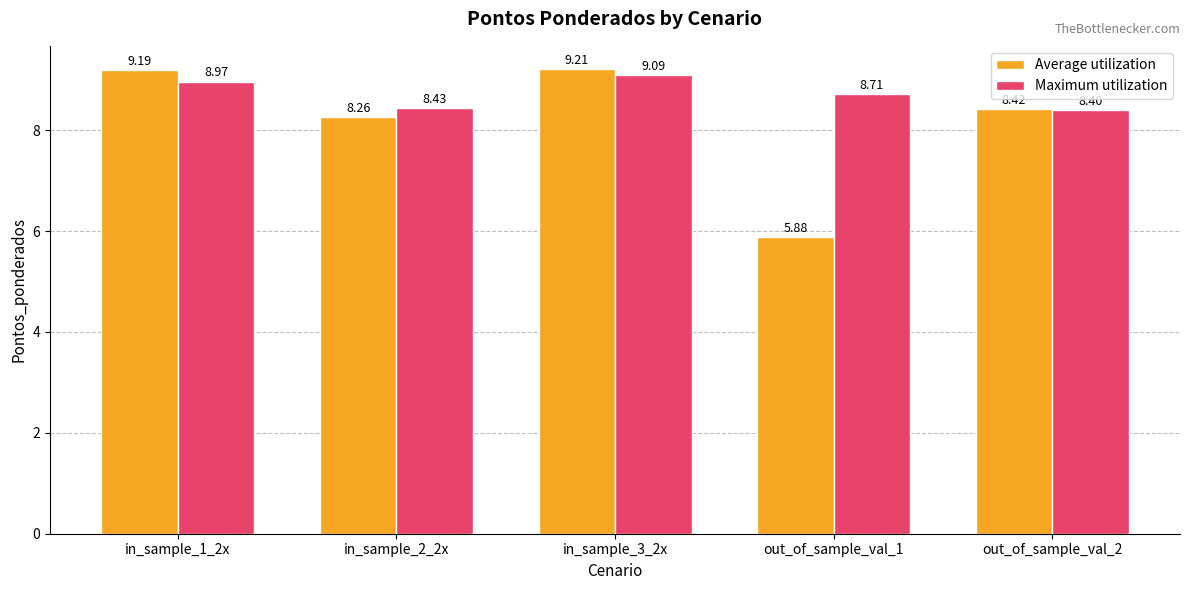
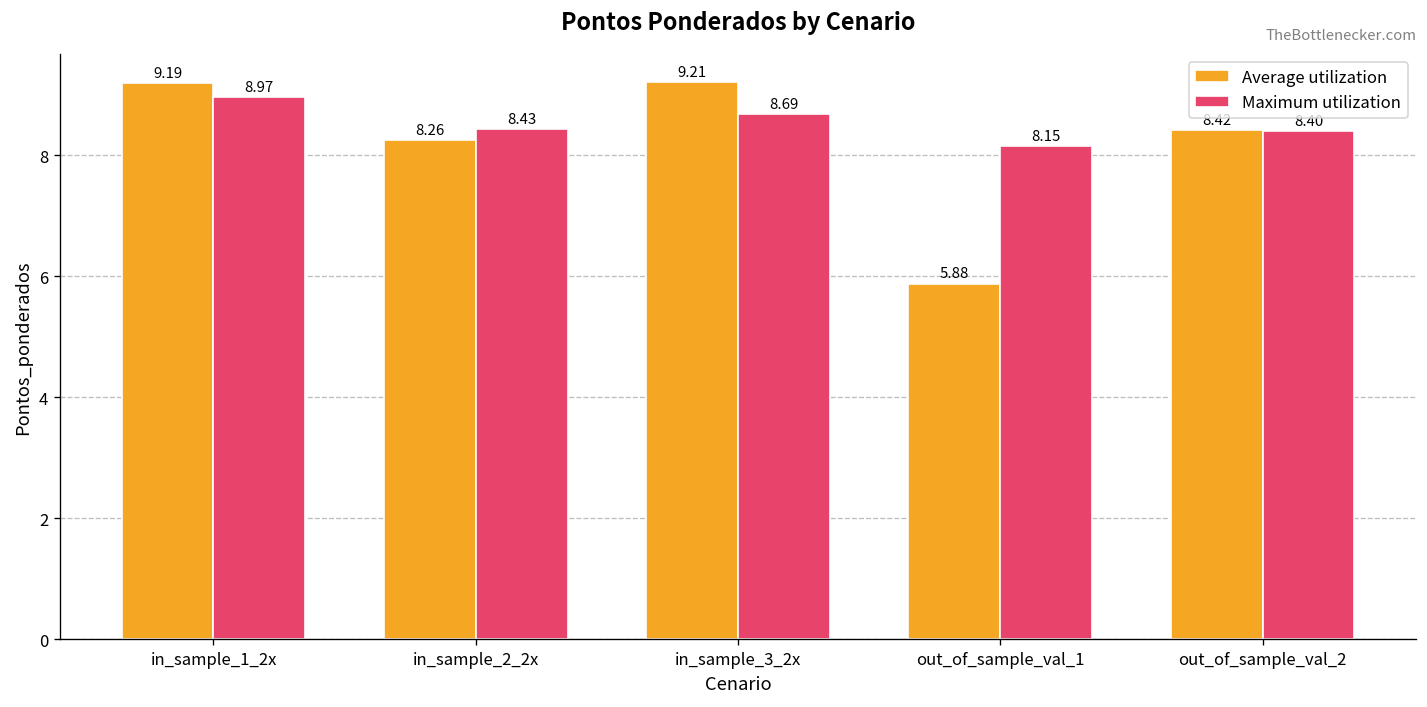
Maximum utilization, in_sample_3_2x: 9.09 -> 8.69
Maximum utilization, out_of_sample_val_1: 8.71 -> 8.15
